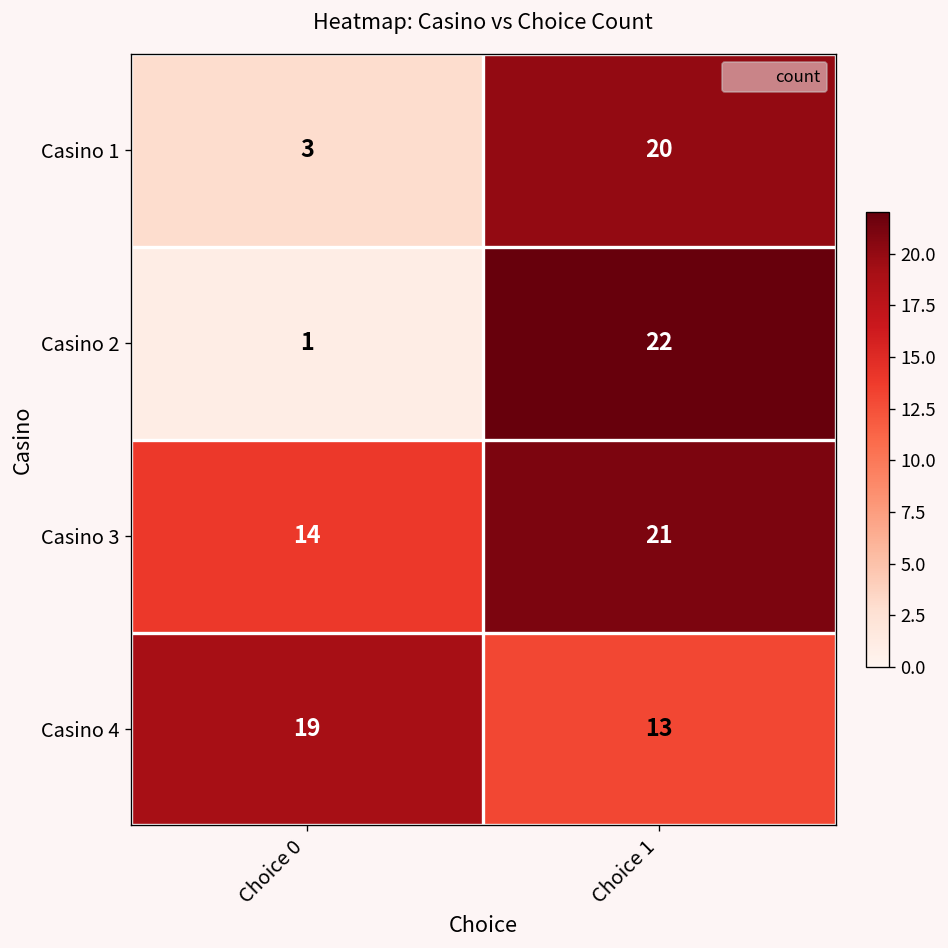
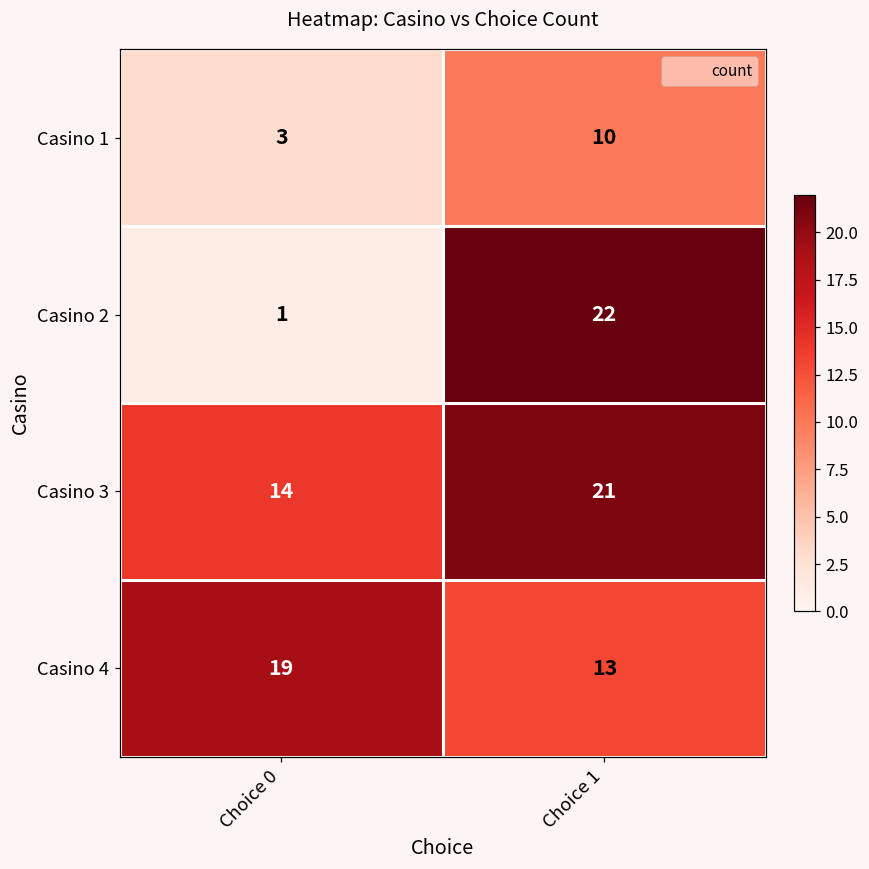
Casino 1, Choice 1: 20 -> 10
